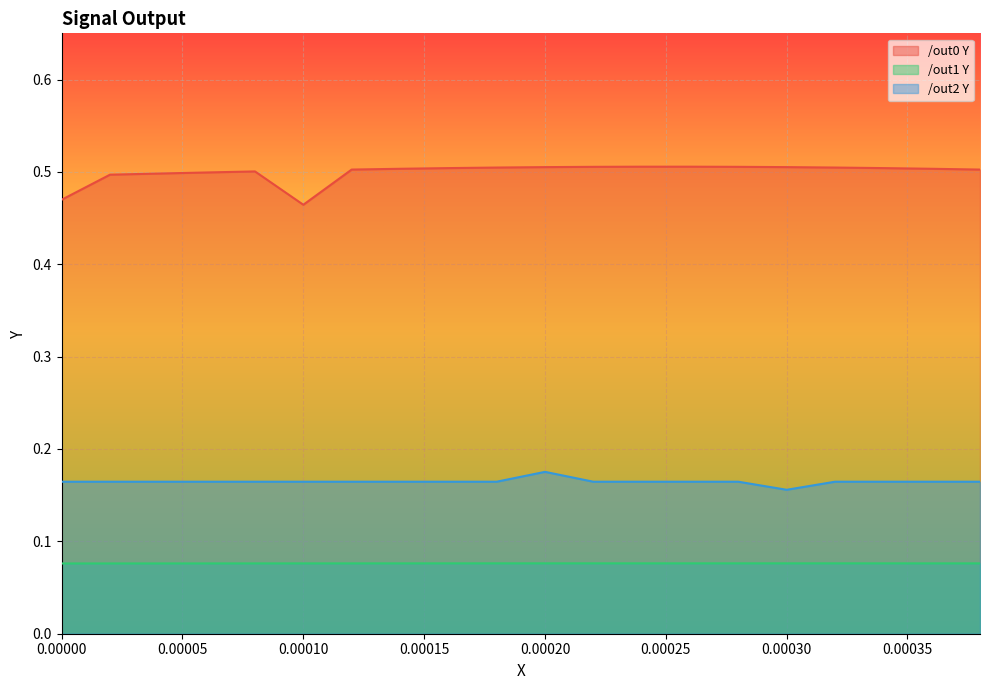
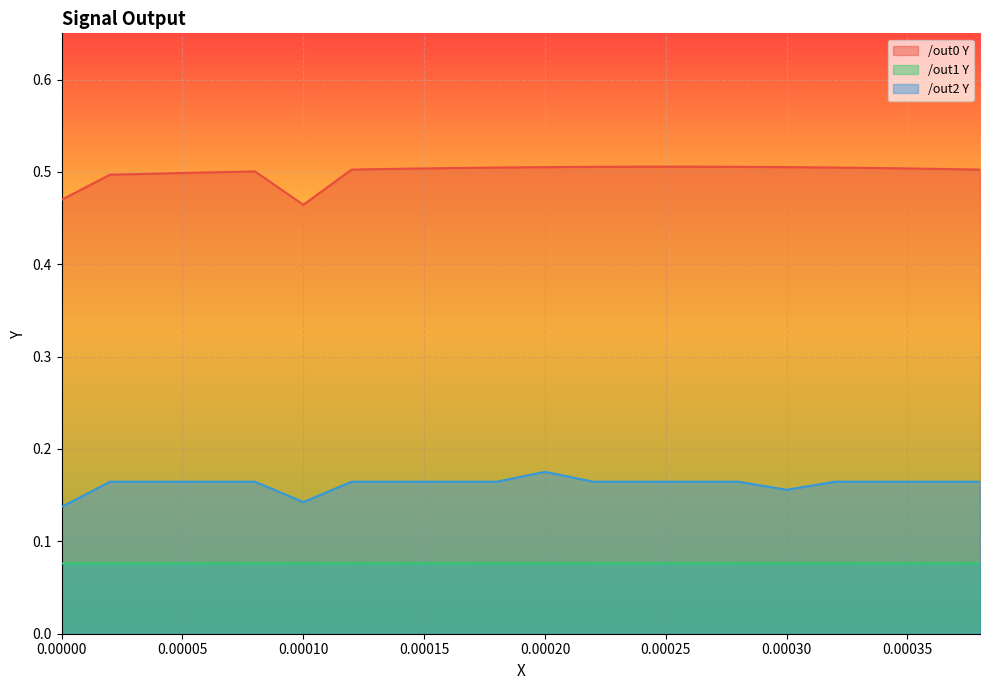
/out2 Y, 0.00000: 0.16 -> 0.14
/out2 Y, 0.00010: 0.16 -> 0.14
